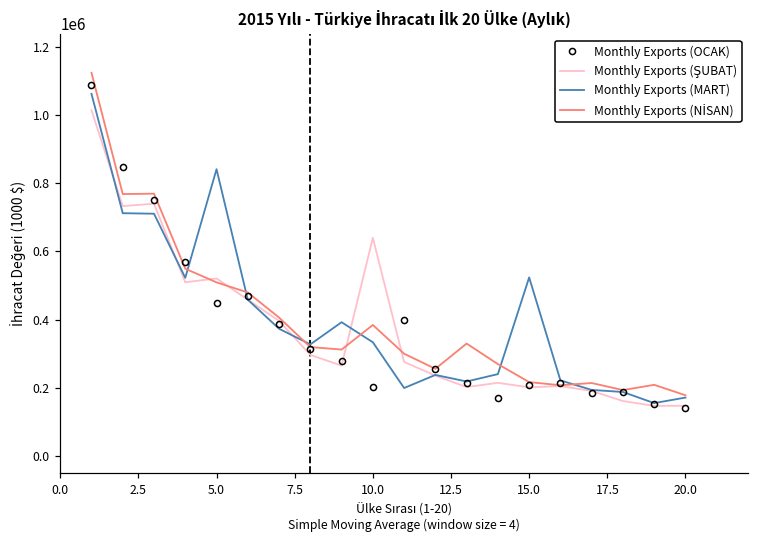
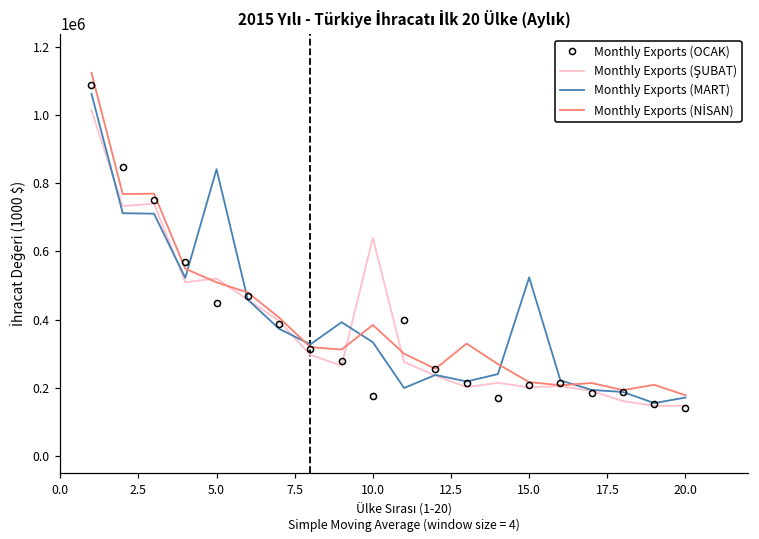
Monthly Exports (OCAK), 10.0: 200000 -> 180000
